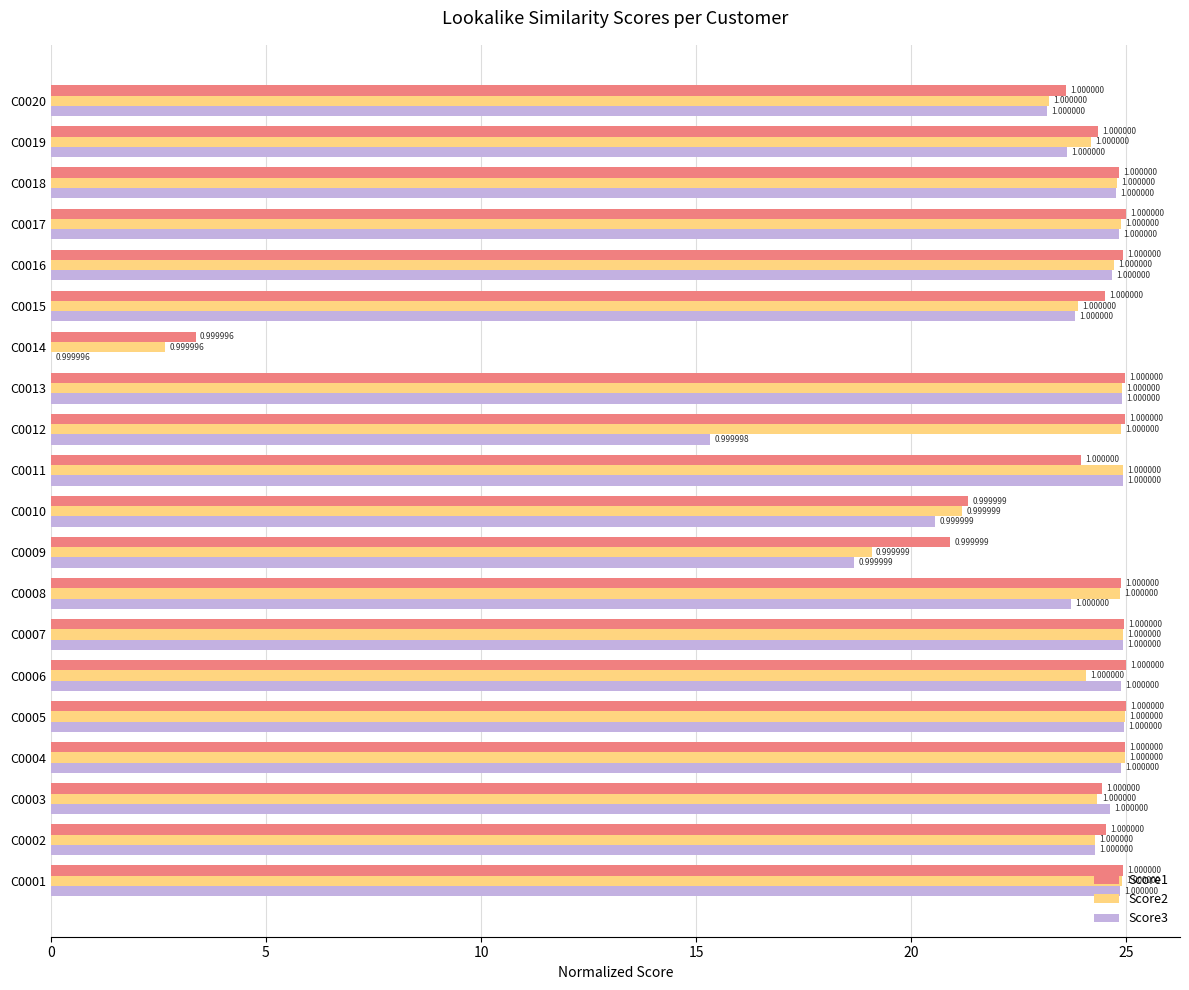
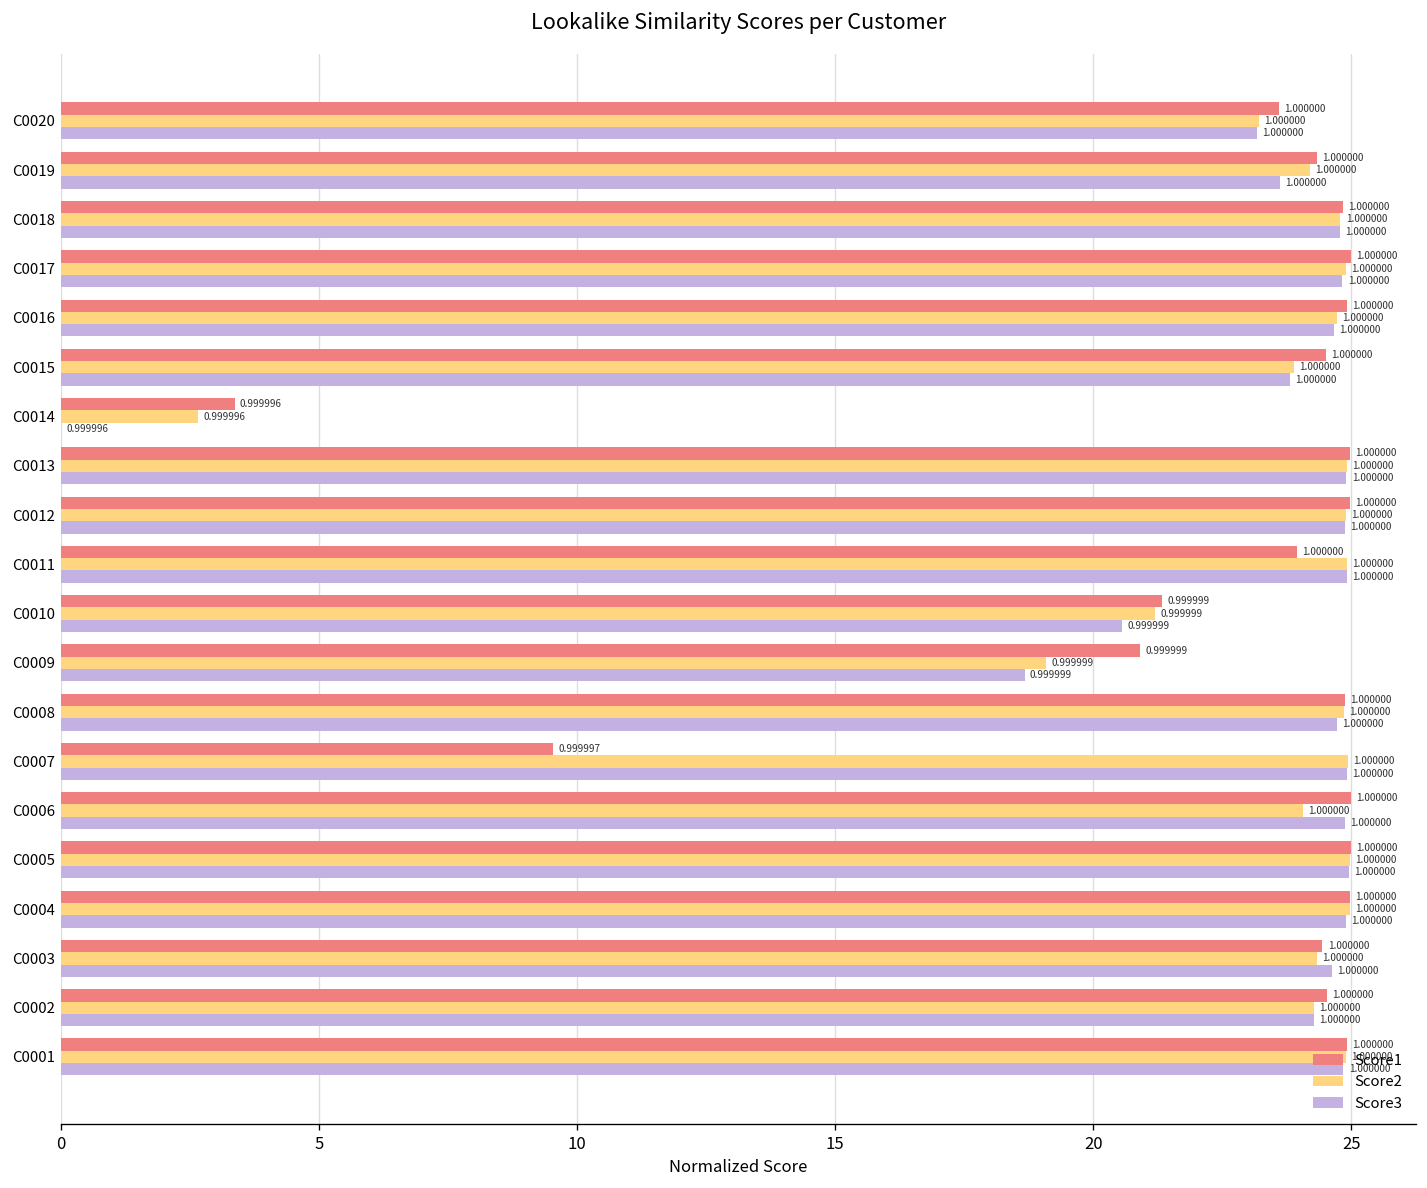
Score3, C0012: 0.999998 -> 1.000000
Score3, C0008: 23.7 -> 24.7
Score1, C0007: 1.000000 -> 0.999997
